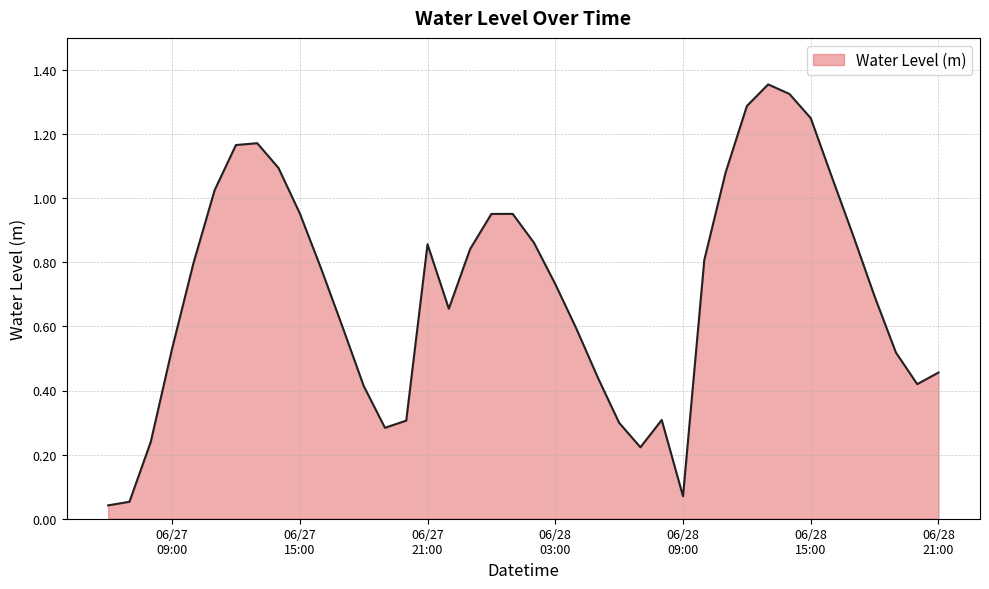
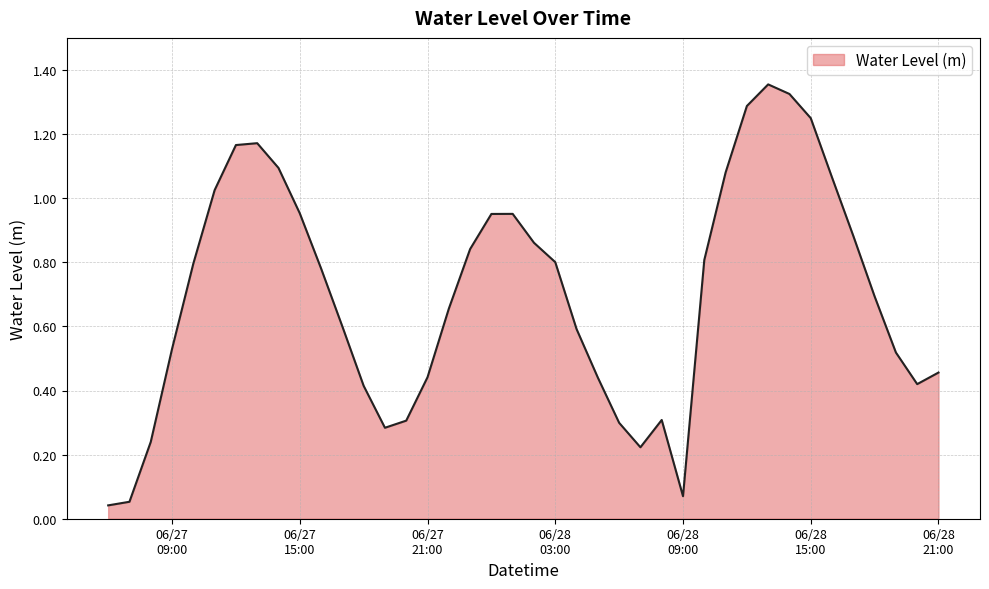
06/27 21:00: 0.86 -> 0.44
06/28 03:00: 0.73 -> 0.80
